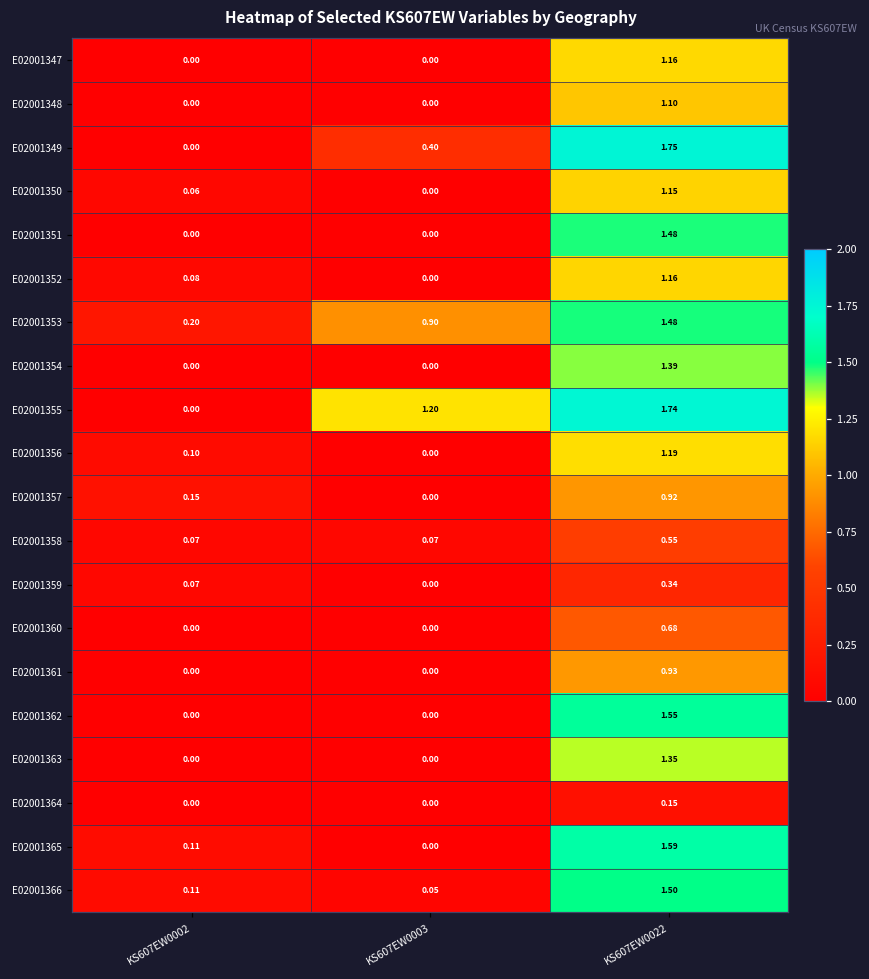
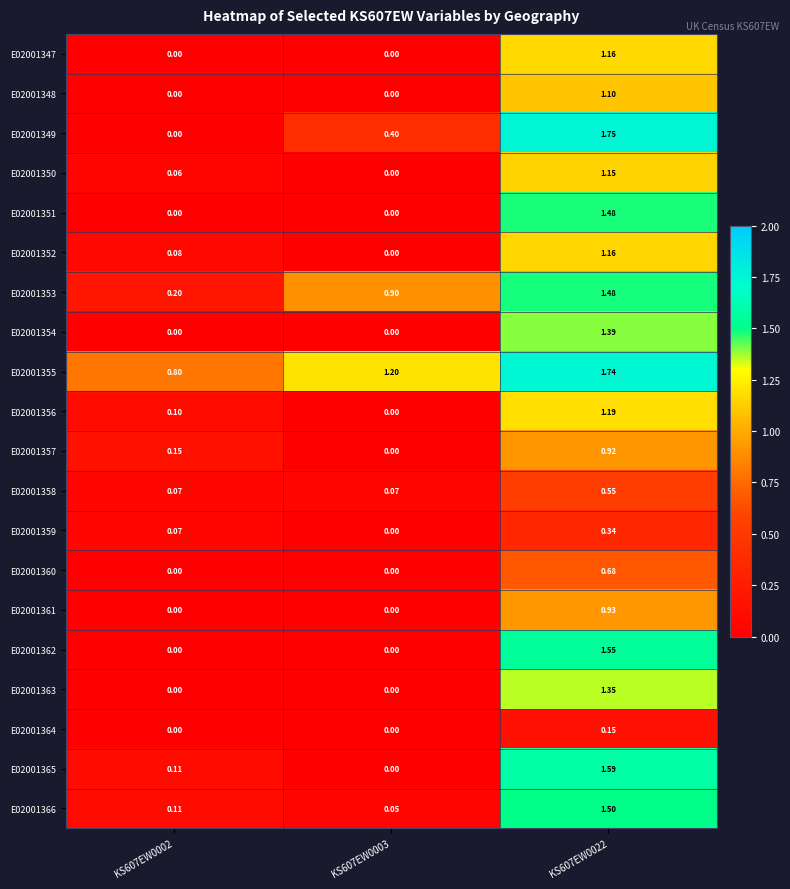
E02001355, KS607EW0002: 0.00 -> 0.80
